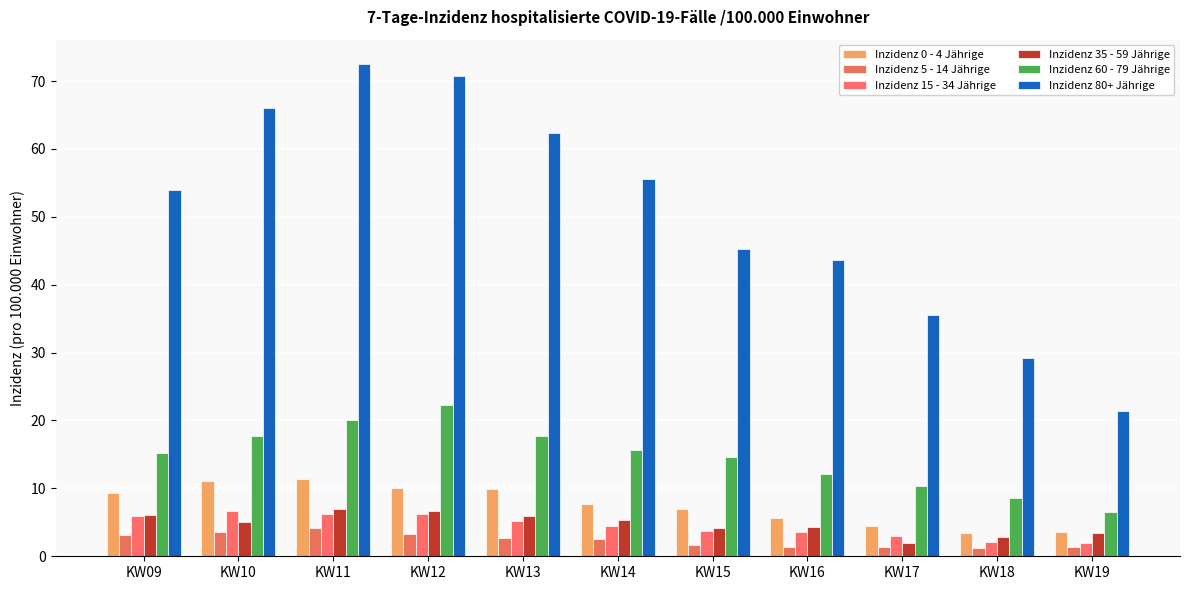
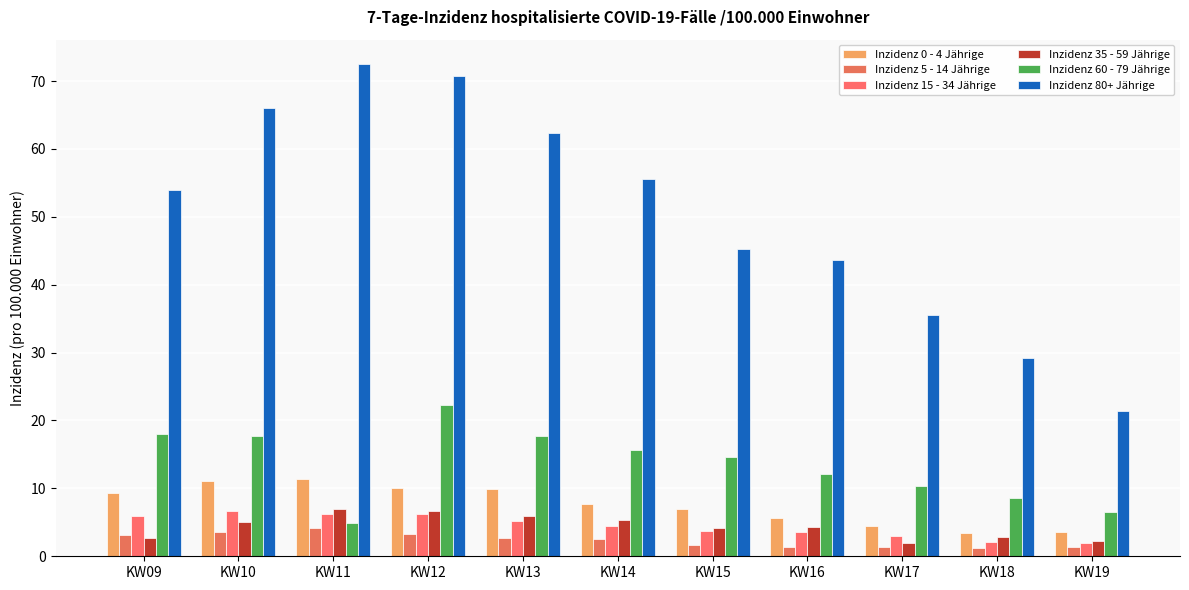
Inzidenz 35 - 59 Jährige, KW09: 6 -> 3
Inzidenz 60 - 79 Jährige, KW09: 15 -> 18
Inzidenz 60 - 79 Jährige, KW11: 20 -> 5
Inzidenz 35 - 59 Jährige, KW19: 3 -> 2
